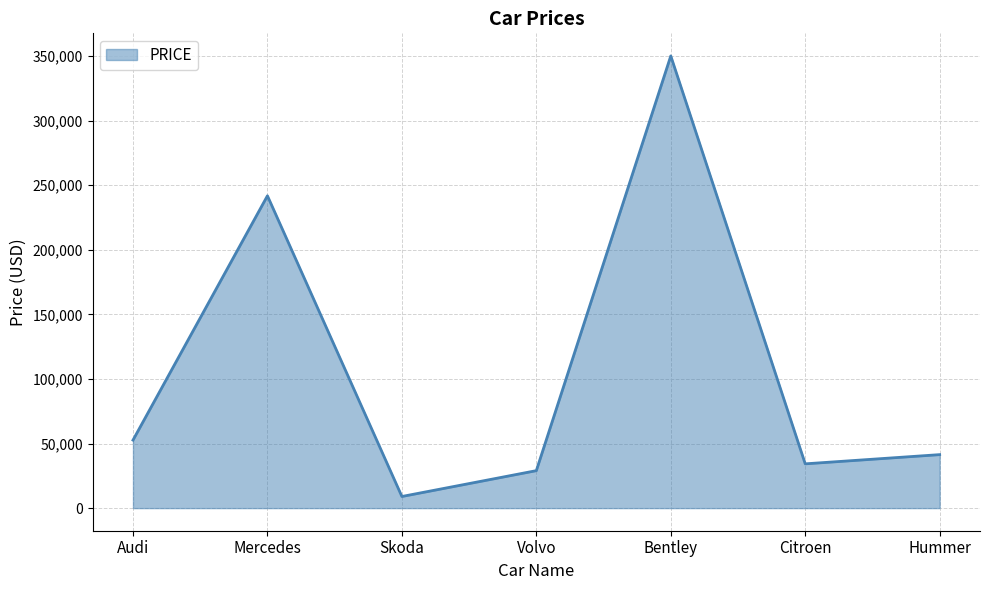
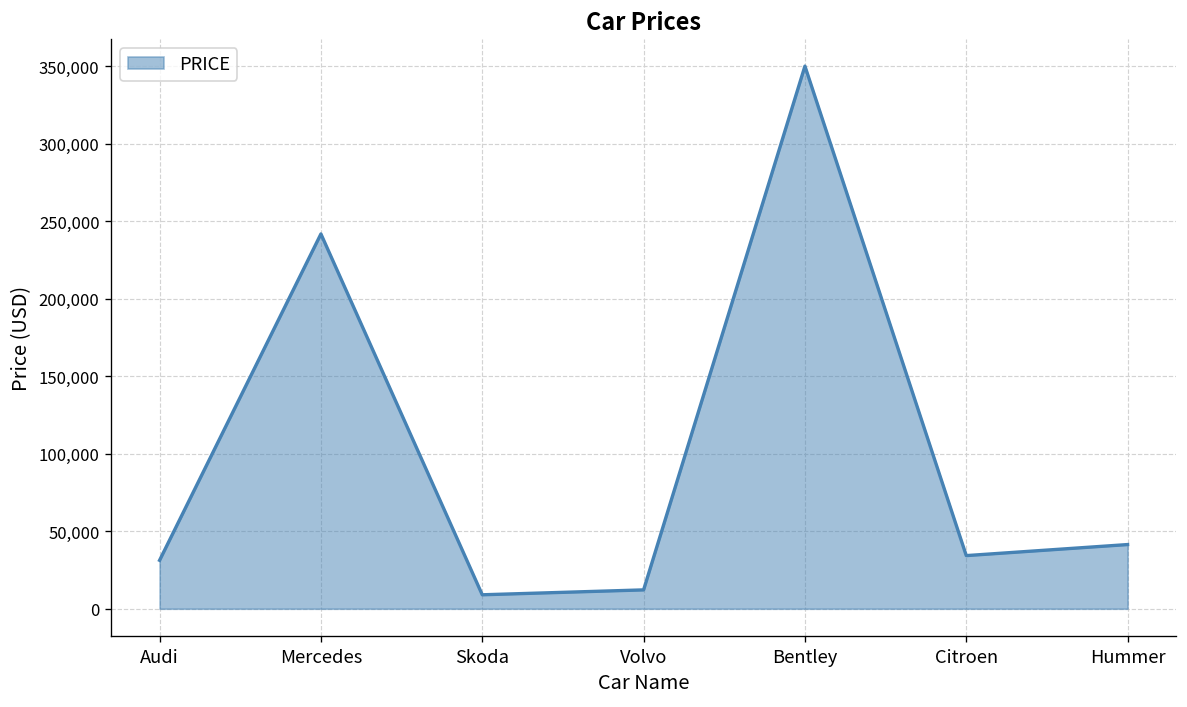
Audi: 53,000 -> 31,000
Volvo: 29,000 -> 12,000
